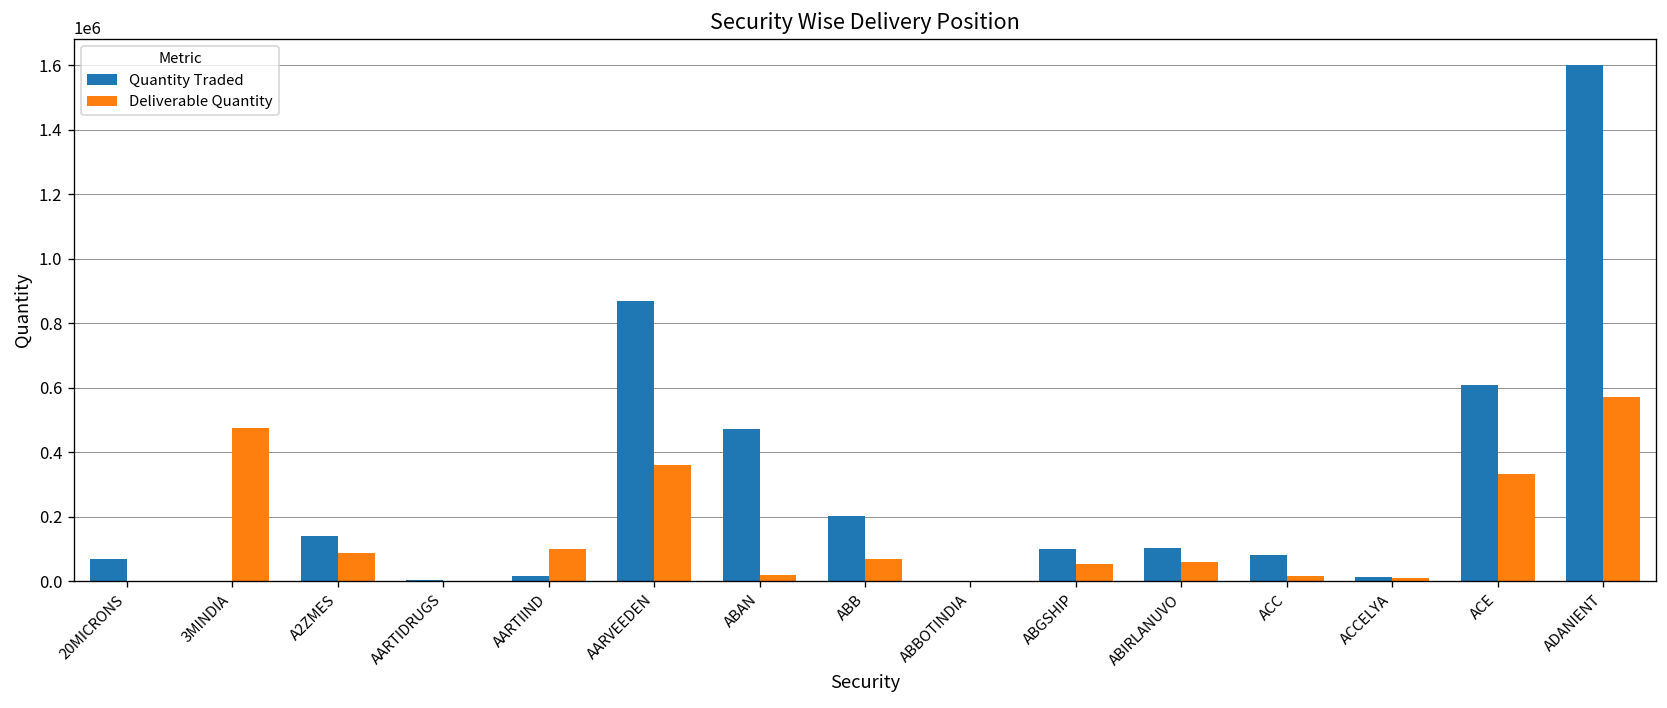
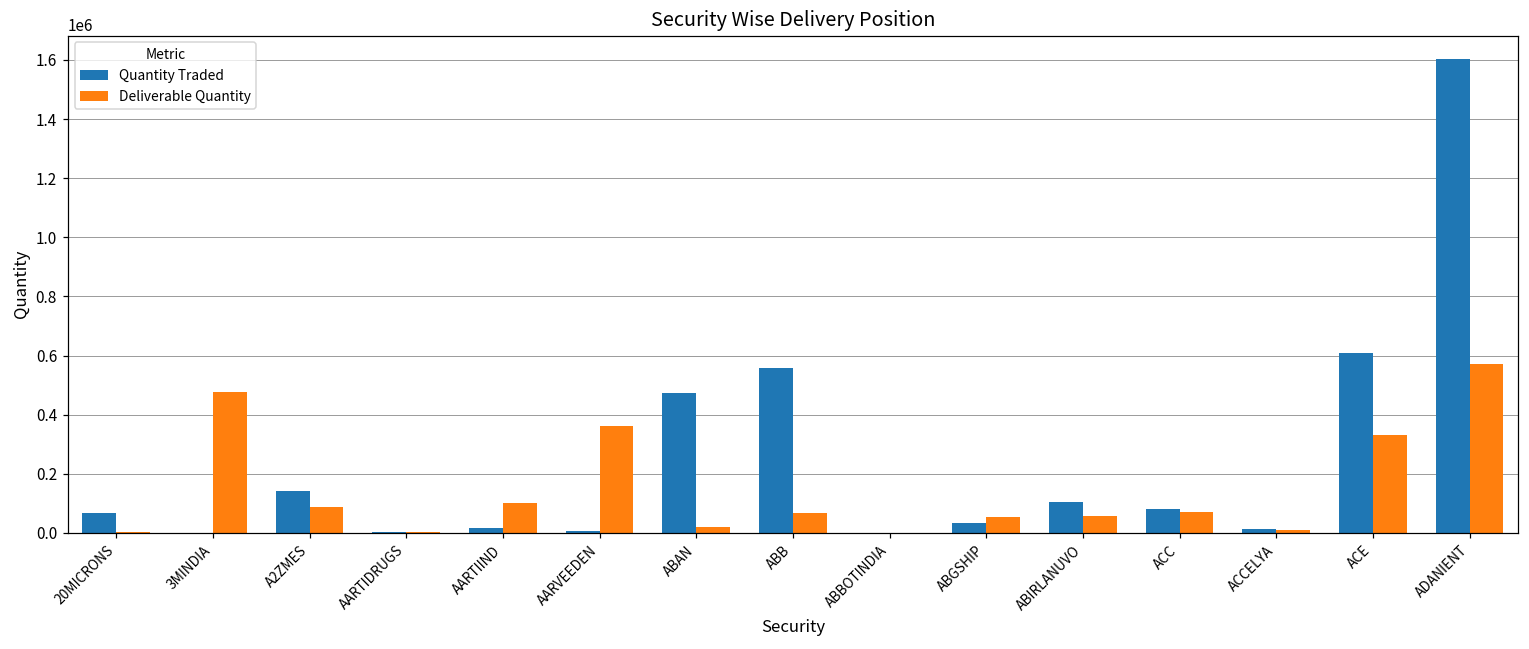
Quantity Traded, AARVEEDEN: 870000 -> 10000
Quantity Traded, ABB: 200000 -> 560000
Quantity Traded, ABGSHIP: 100000 -> 30000
Deliverable Quantity, ACC: 20000 -> 70000
